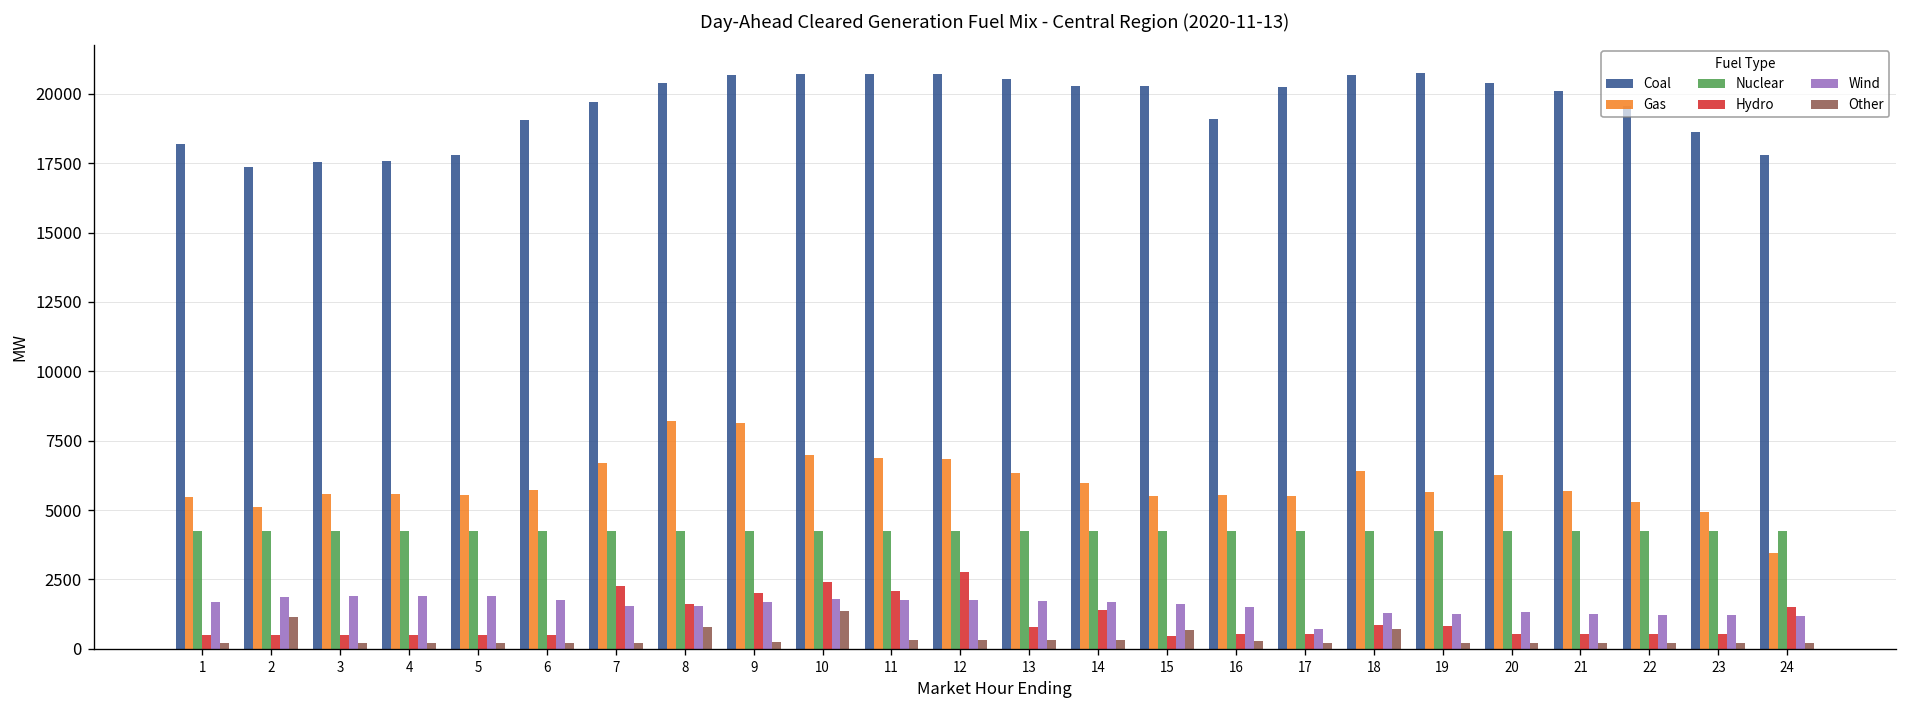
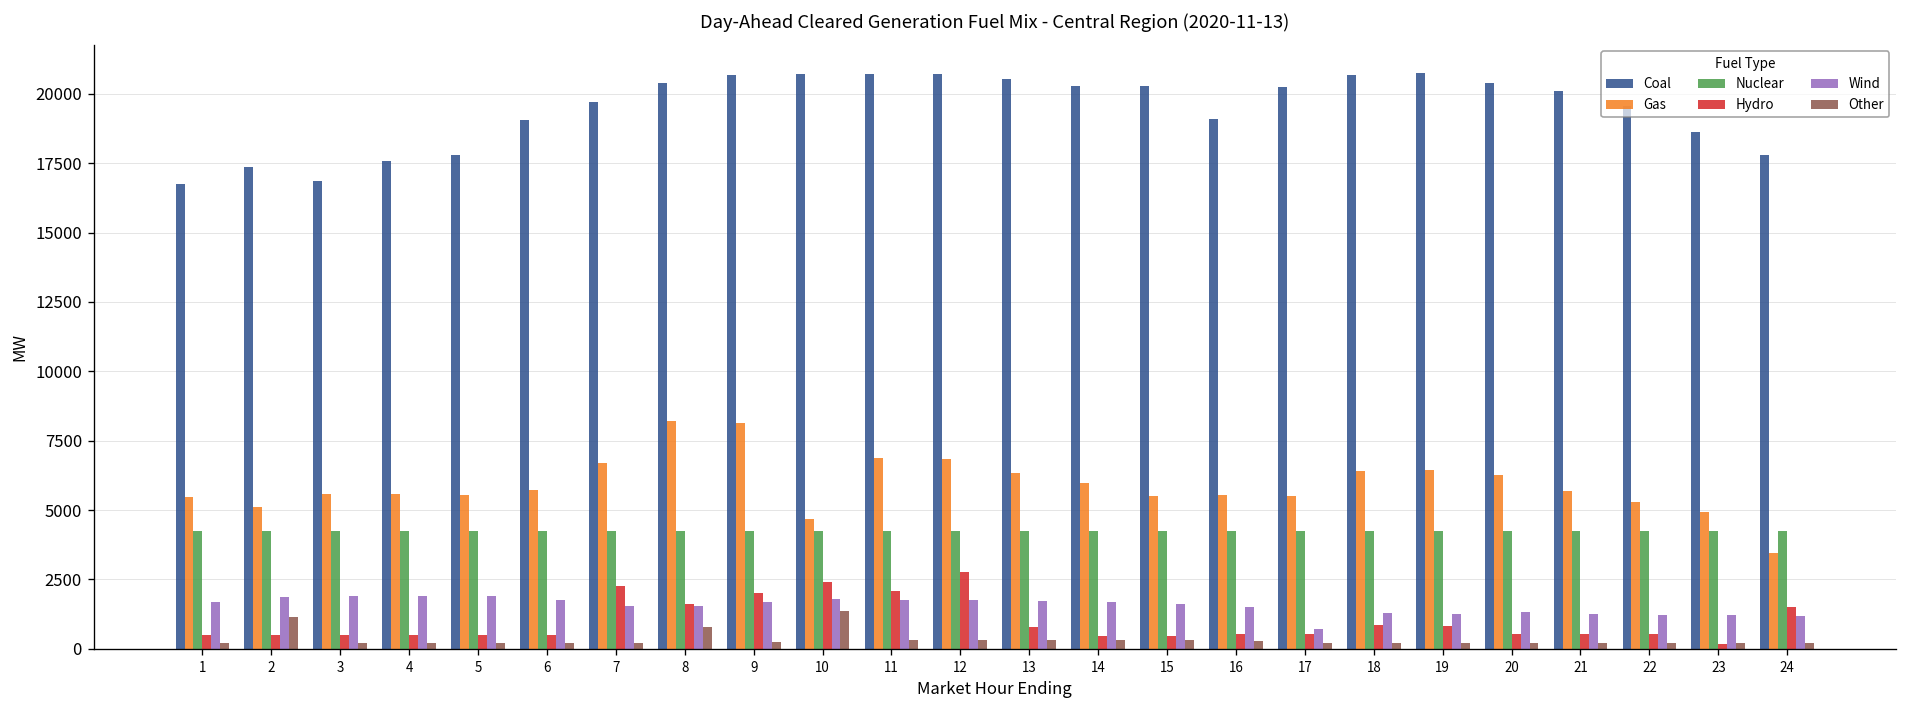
Coal, 1: 18200 -> 16700
Coal, 3: 17500 -> 16900
Gas, 10: 7000 -> 4700
Hydro, 14: 1400 -> 500
Other, 15: 700 -> 300
Other, 18: 700 -> 200
Gas, 19: 5700 -> 6400
Hydro, 23: 500 -> 200
